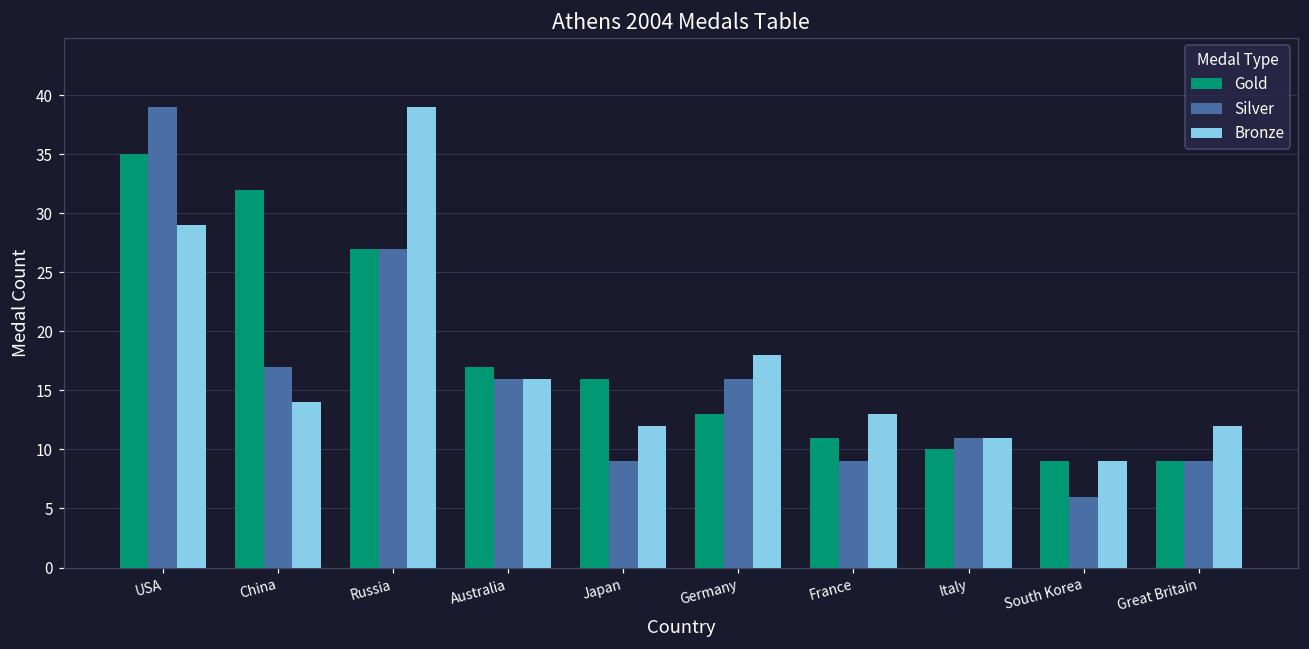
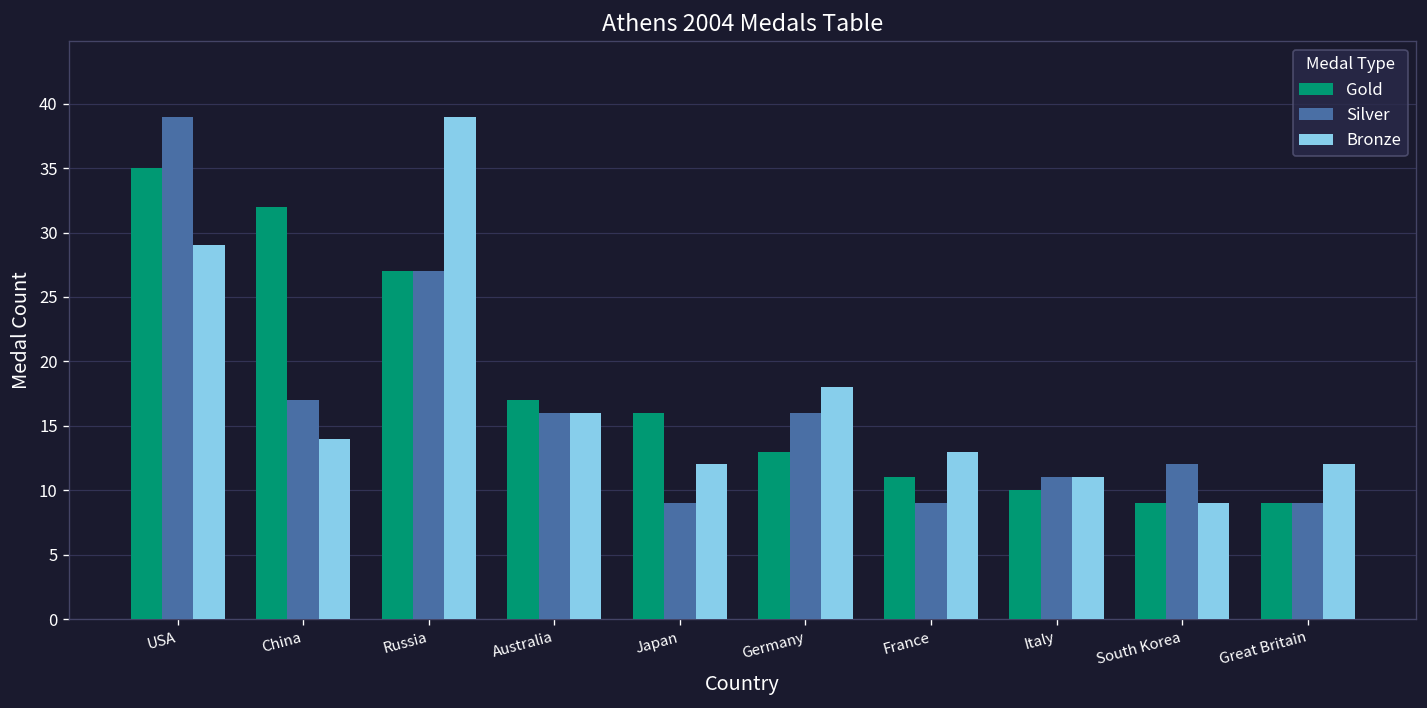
Silver, South Korea: 6 -> 12
